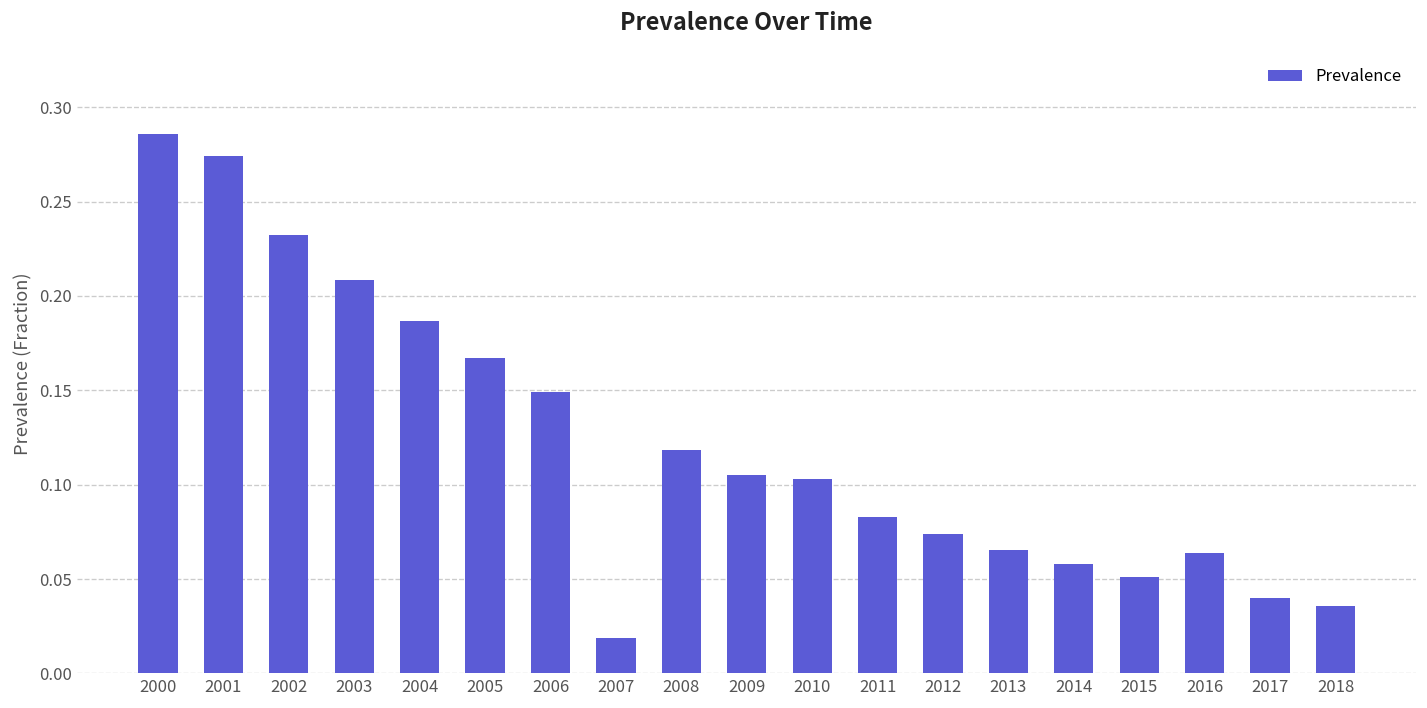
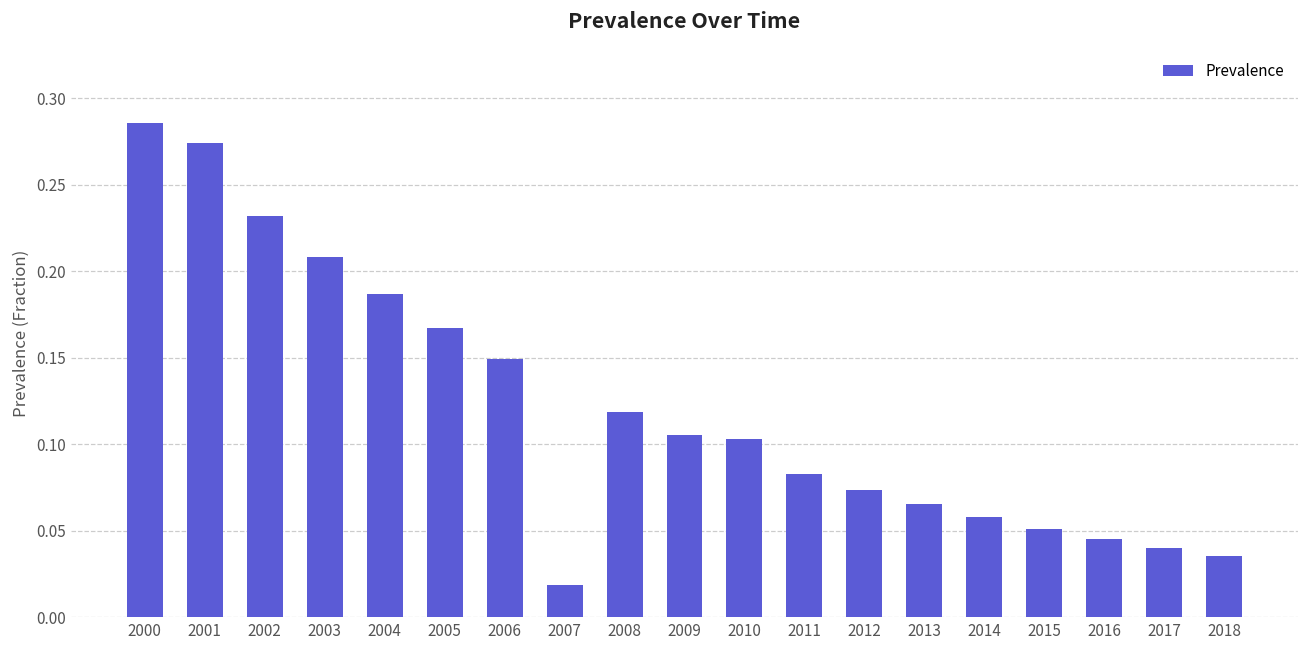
2016: 0.064 -> 0.045
